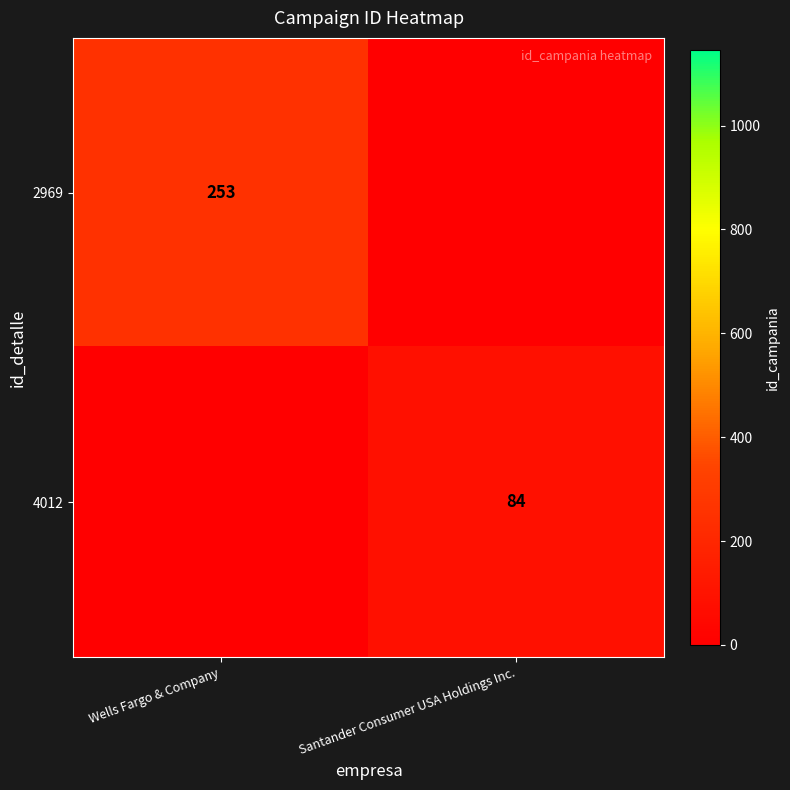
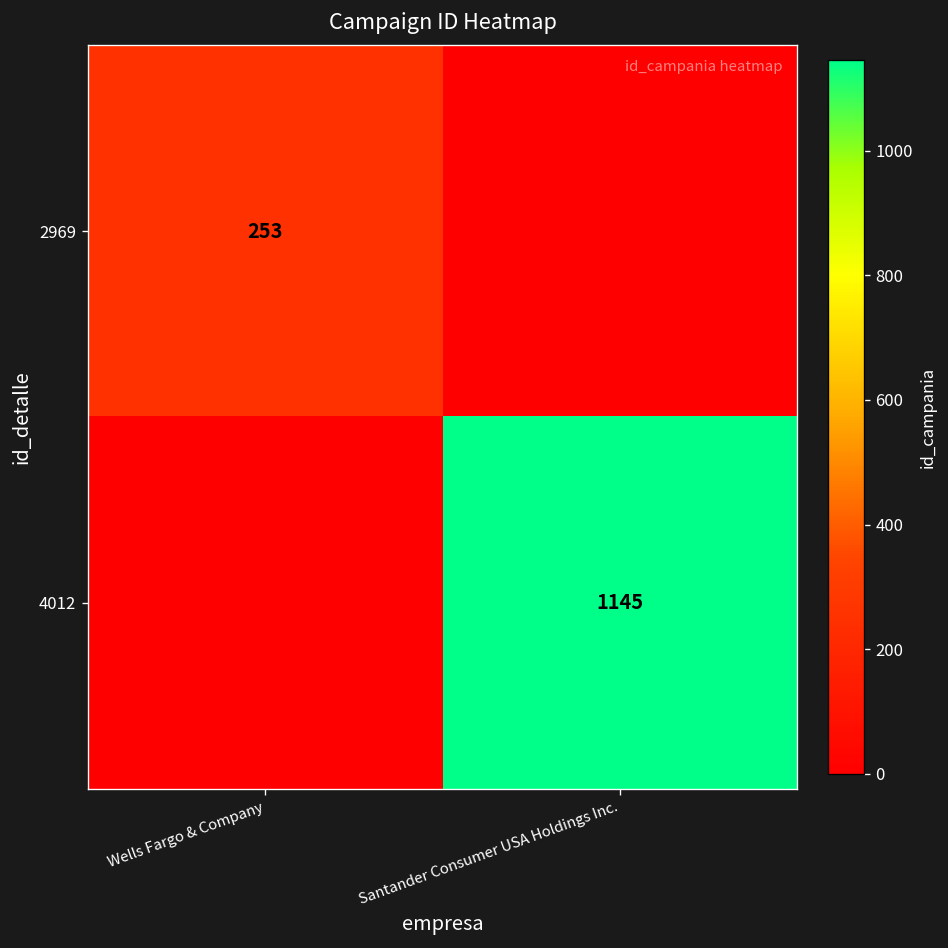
4012, Santander Consumer USA Holdings Inc.: 84 -> 1145
